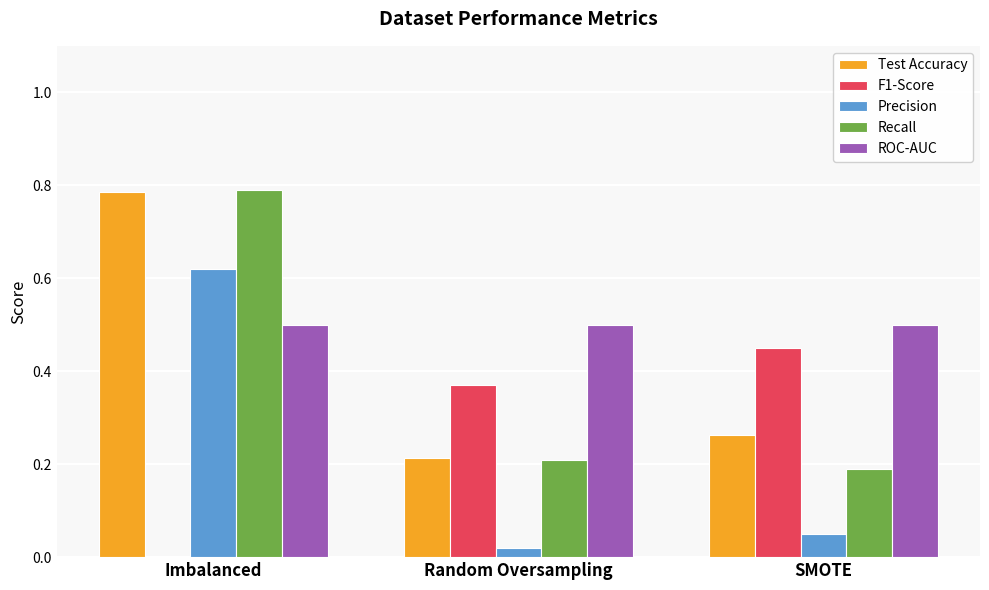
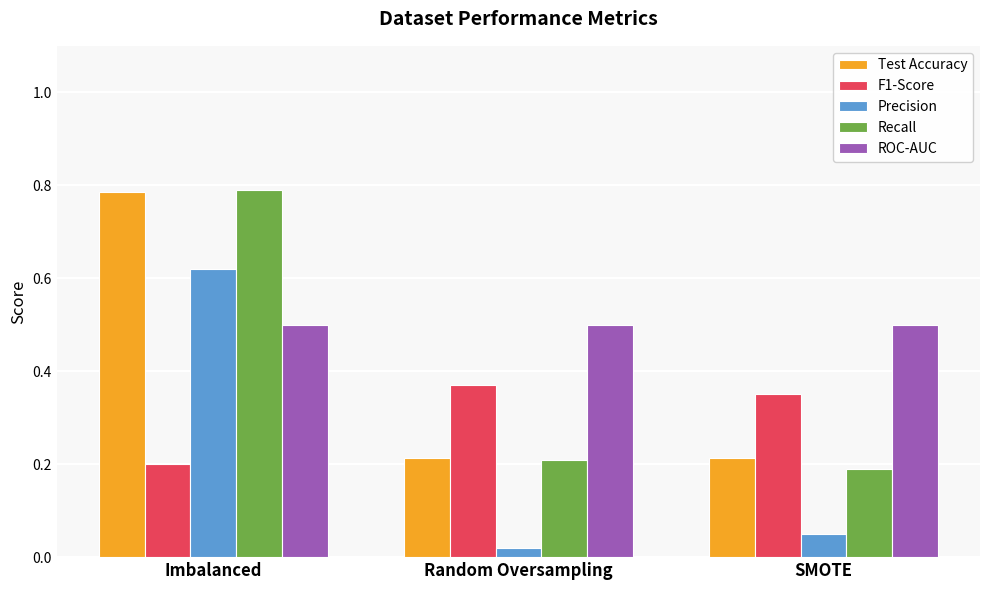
F1-Score, Imbalanced: 0.0 -> 0.2
Test Accuracy, SMOTE: 0.26 -> 0.21
F1-Score, SMOTE: 0.45 -> 0.35
